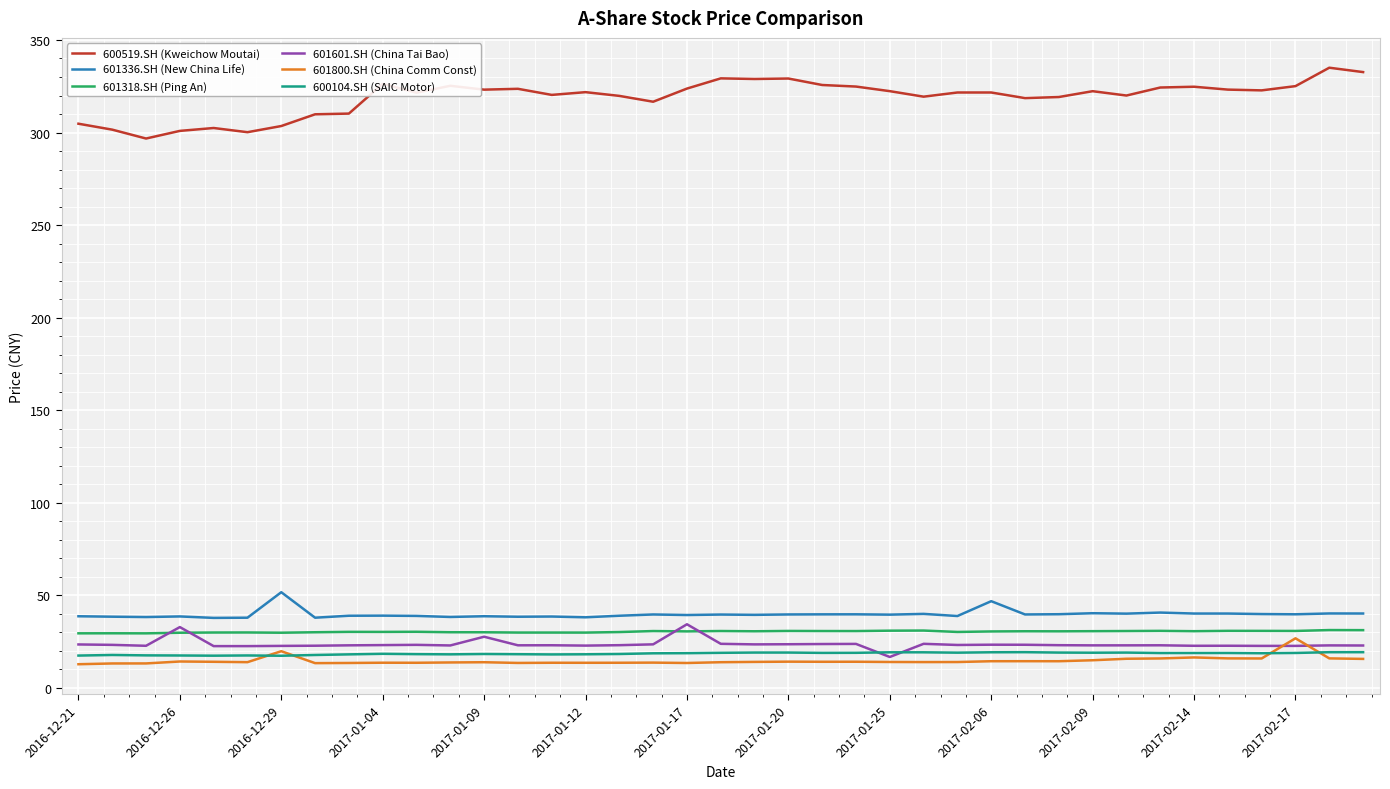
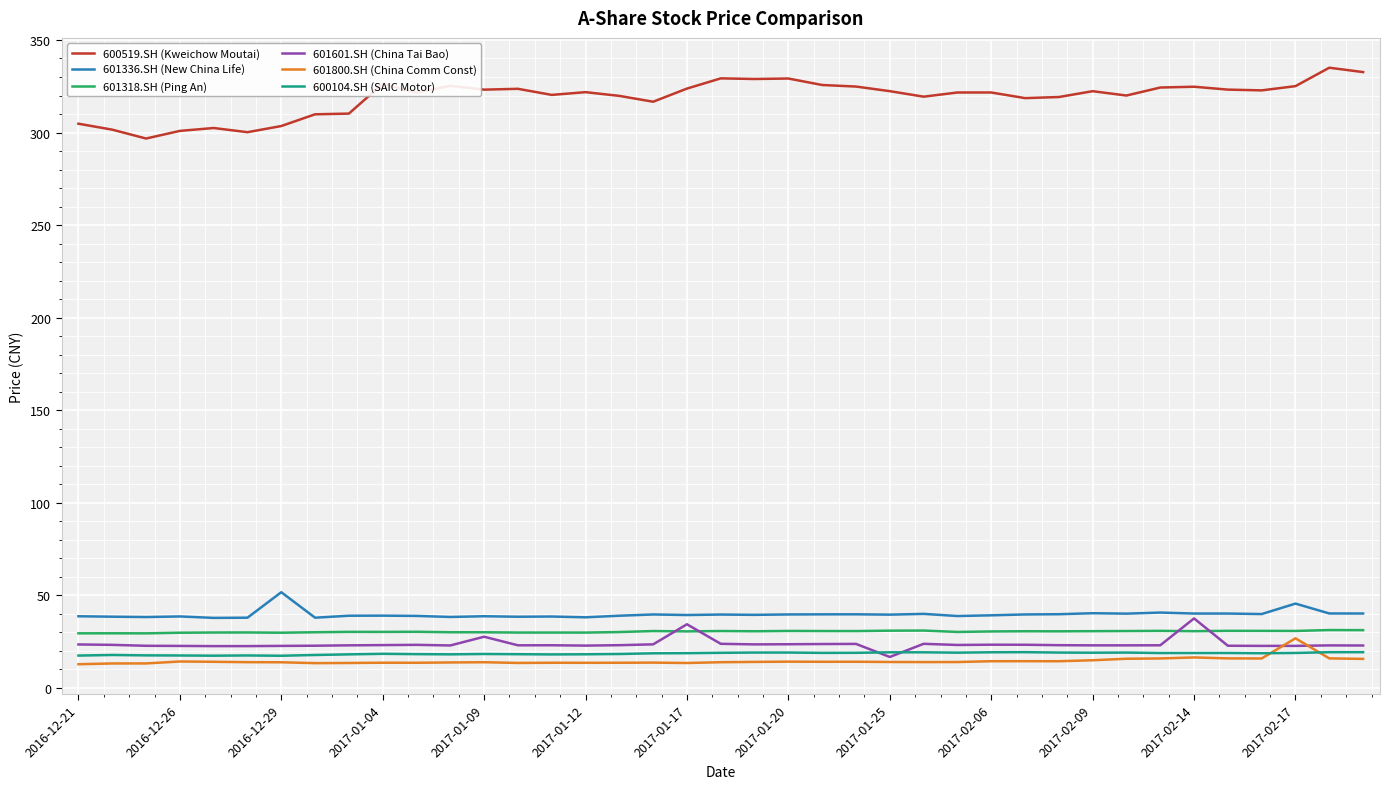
601601.SH (China Tai Bao), 2016-12-26: 33 -> 23
601800.SH (China Comm Const), 2016-12-29: 20 -> 14
601336.SH (New China Life), 2017-02-06: 47 -> 39
601601.SH (China Tai Bao), 2017-02-14: 23 -> 37
601336.SH (New China Life), 2017-02-17: 40 -> 45
